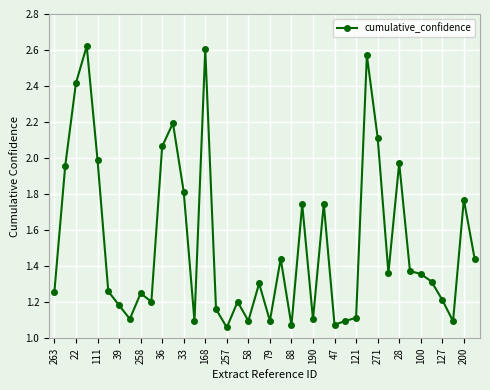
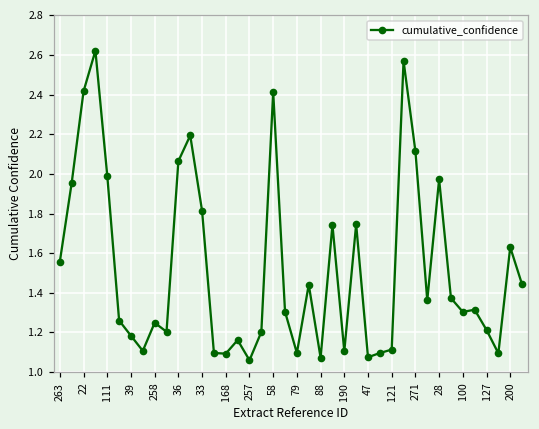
263: 1.26 -> 1.56
168: 2.60 -> 1.09
58: 1.10 -> 2.41
100: 1.36 -> 1.30
200: 1.77 -> 1.63
